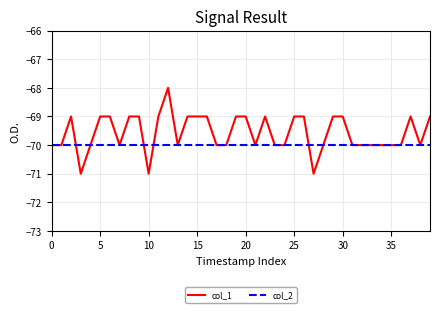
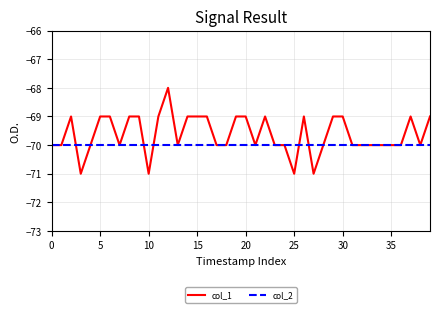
col_1, 25: -69 -> -71
